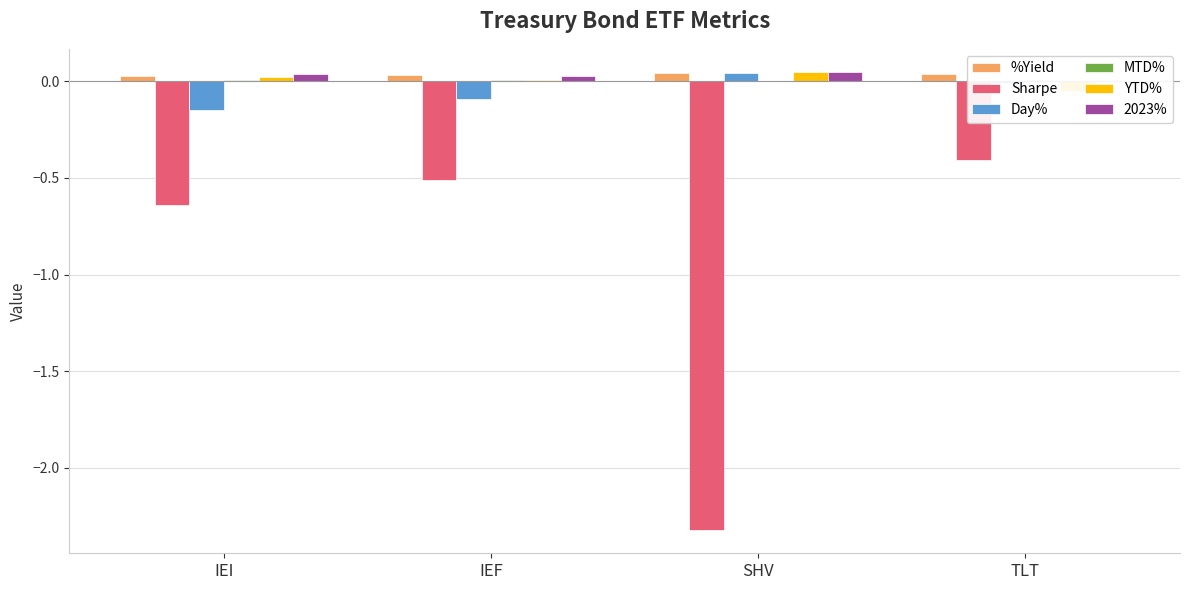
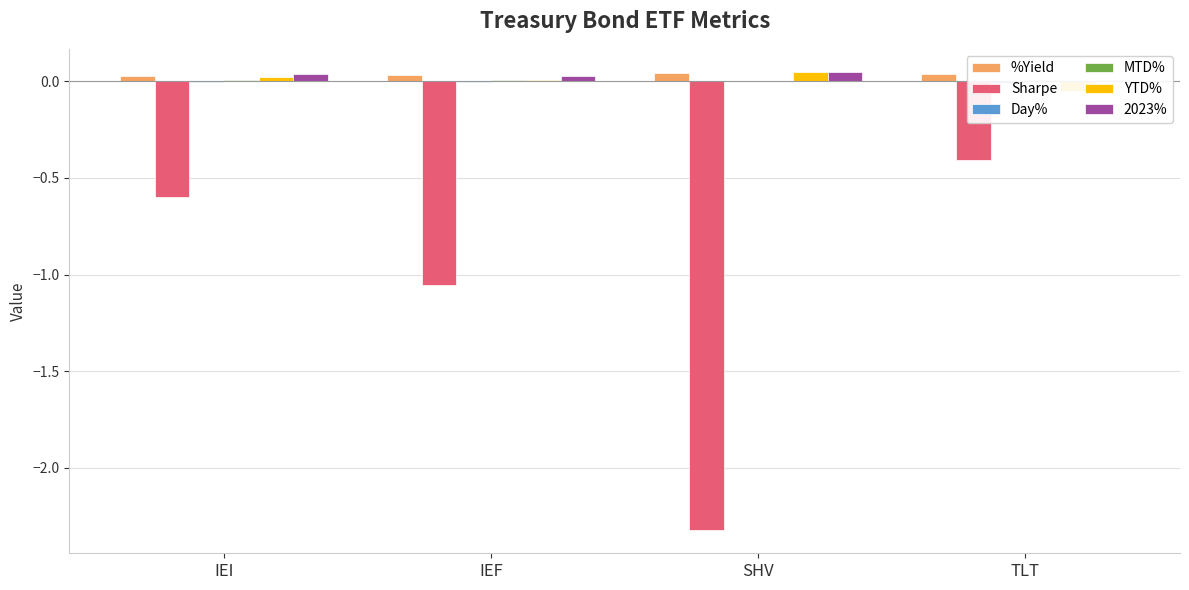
Sharpe, IEI: -0.64 -> -0.60
Day%, IEI: -0.15 -> 0.00
Sharpe, IEF: -0.51 -> -1.06
Day%, IEF: -0.09 -> 0.00
Day%, SHV: 0.04 -> 0.00
